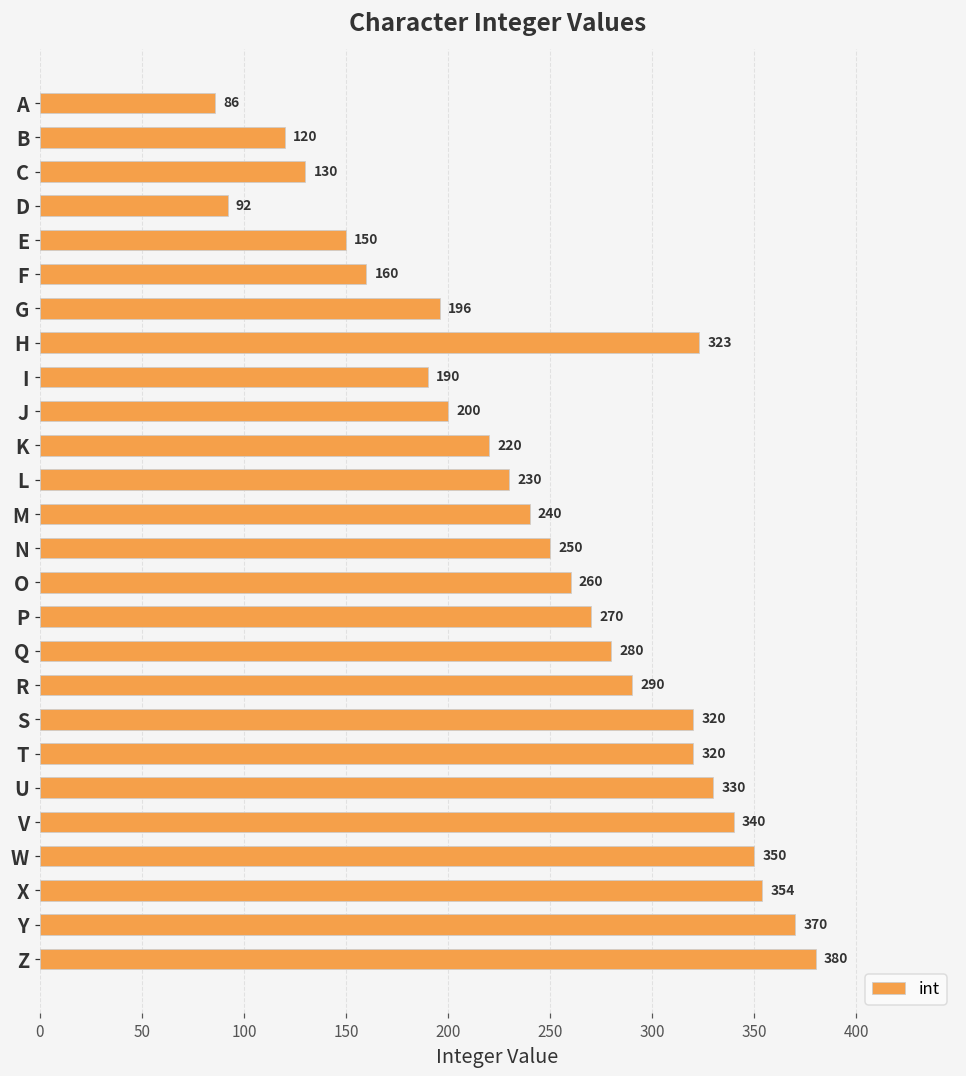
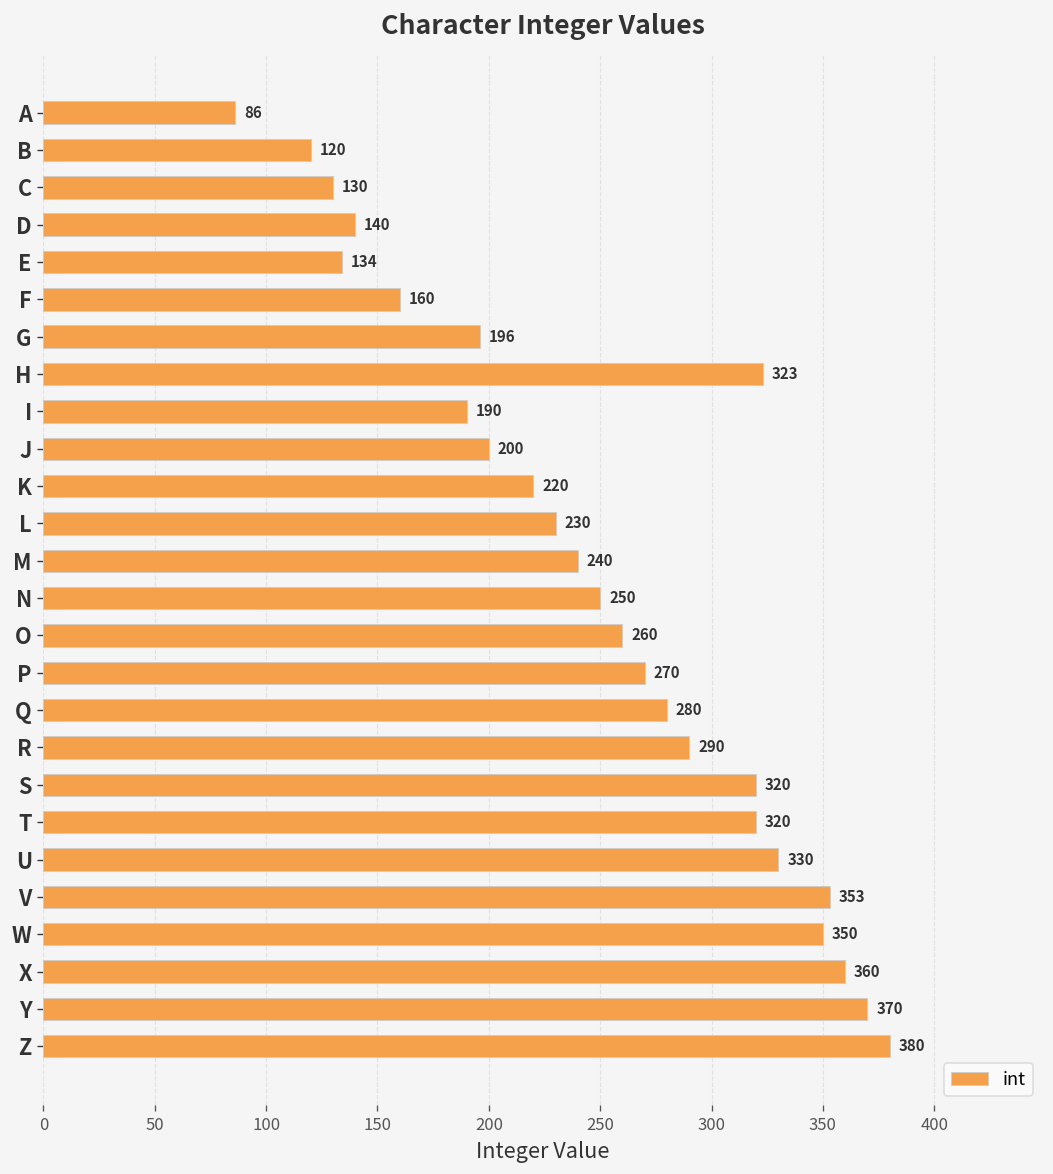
D: 92 -> 140
E: 150 -> 134
V: 340 -> 353
X: 354 -> 360
